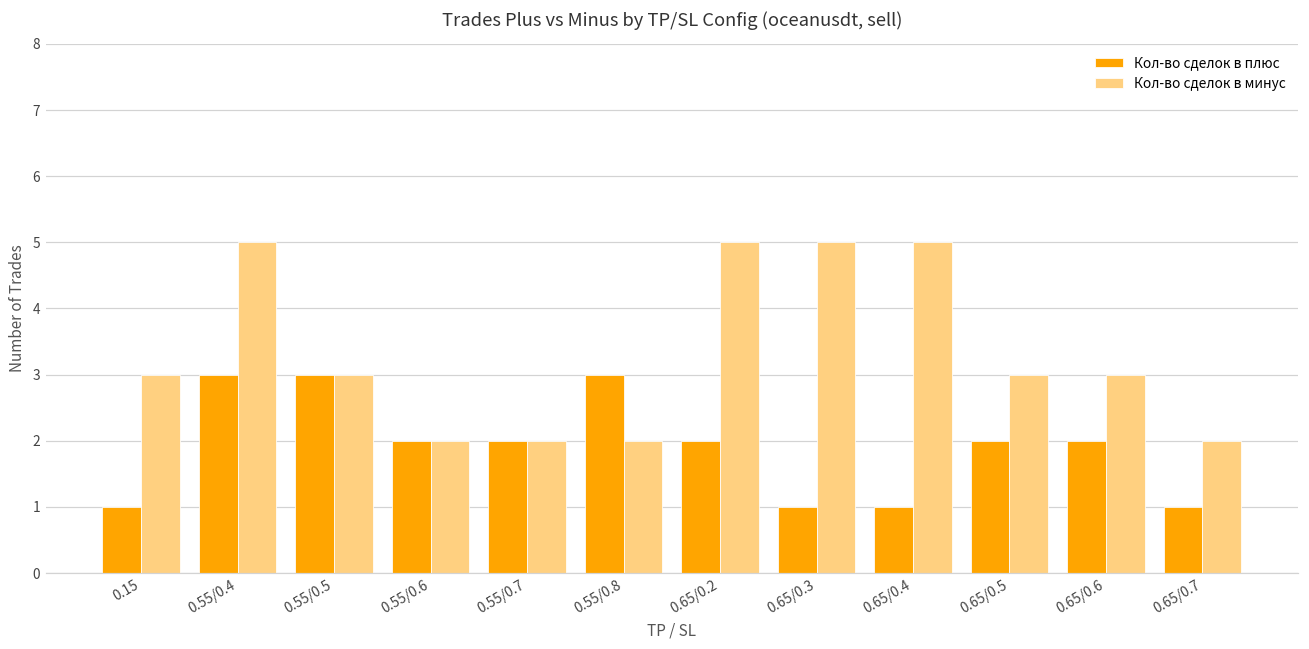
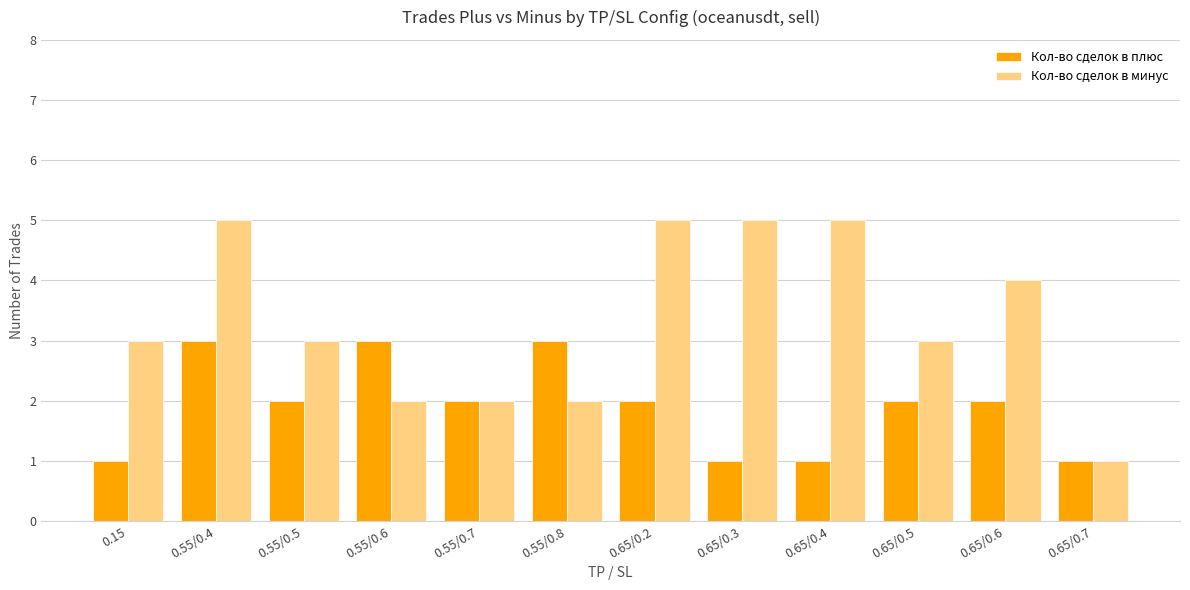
Кол-во сделок в плюс, 0.55/0.5: 3 -> 2
Кол-во сделок в плюс, 0.55/0.6: 2 -> 3
Кол-во сделок в минус, 0.65/0.6: 3 -> 4
Кол-во сделок в минус, 0.65/0.7: 2 -> 1
